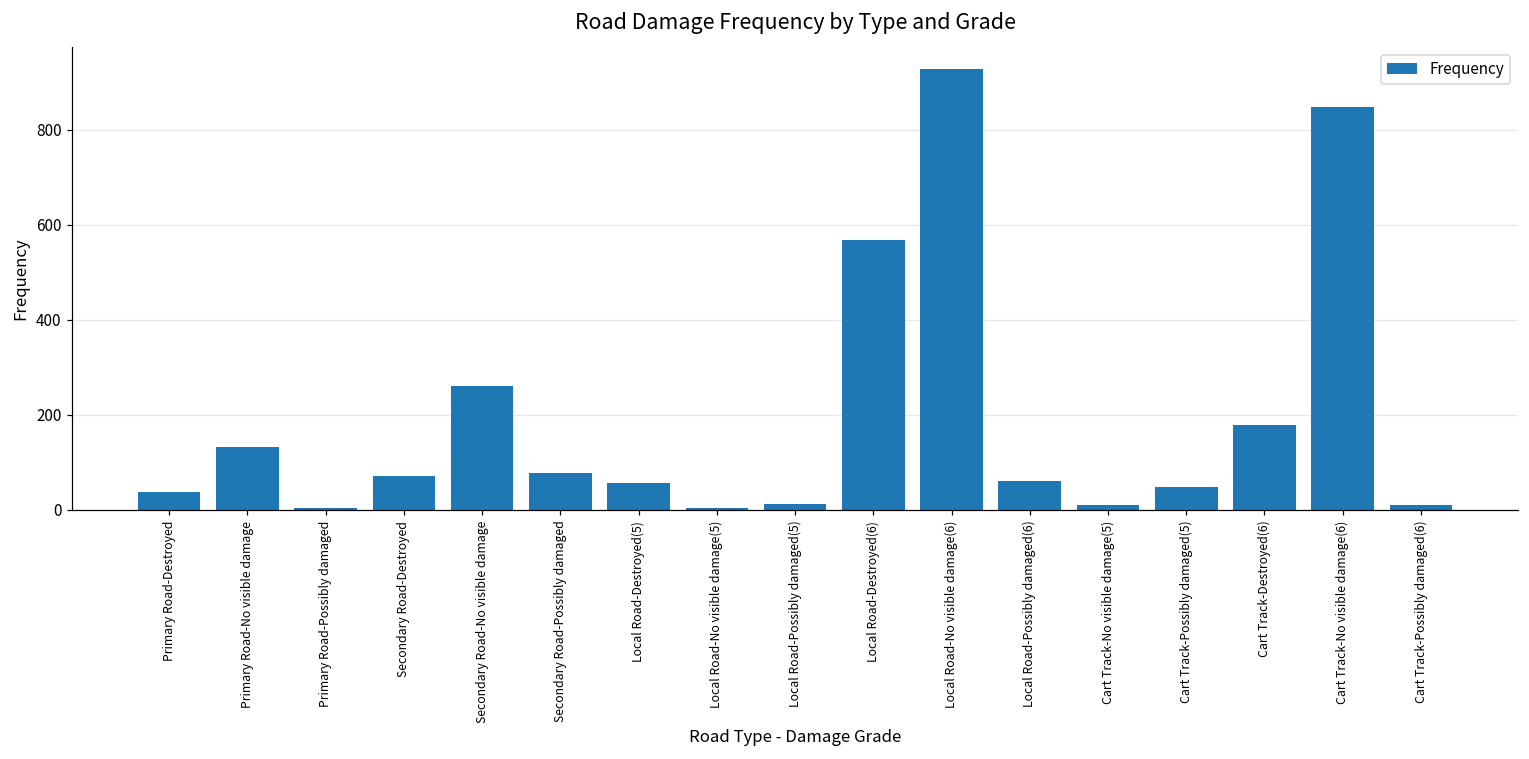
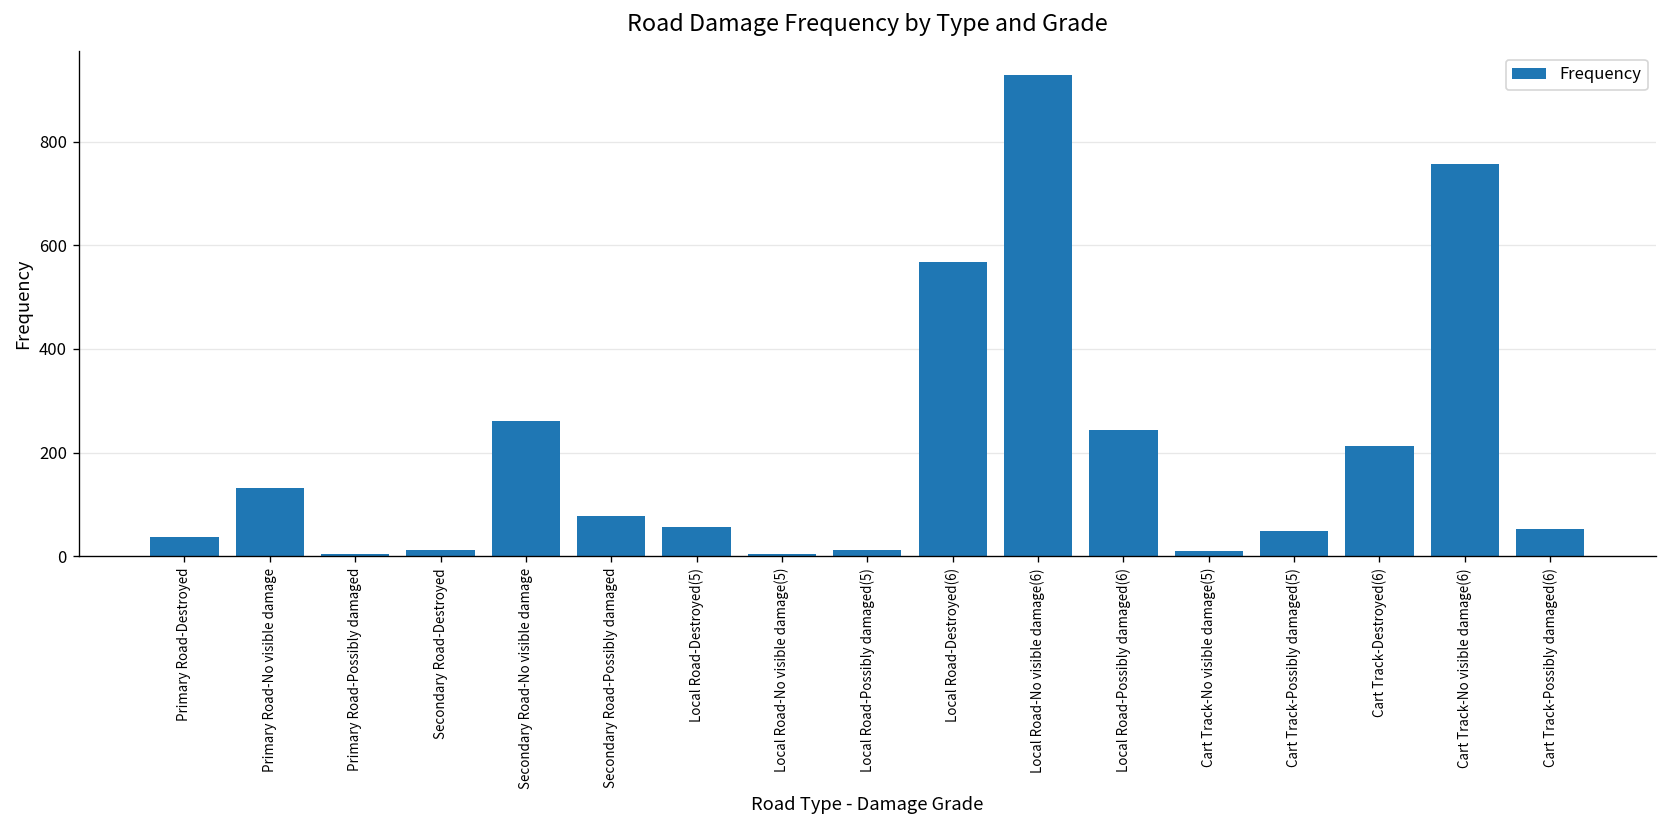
Secondary Road-Destroyed: 70 -> 10
Local Road-Possibly damaged(6): 60 -> 240
Cart Track-Destroyed(6): 180 -> 210
Cart Track-No visible damage(6): 850 -> 760
Cart Track-Possibly damaged(6): 10 -> 50
